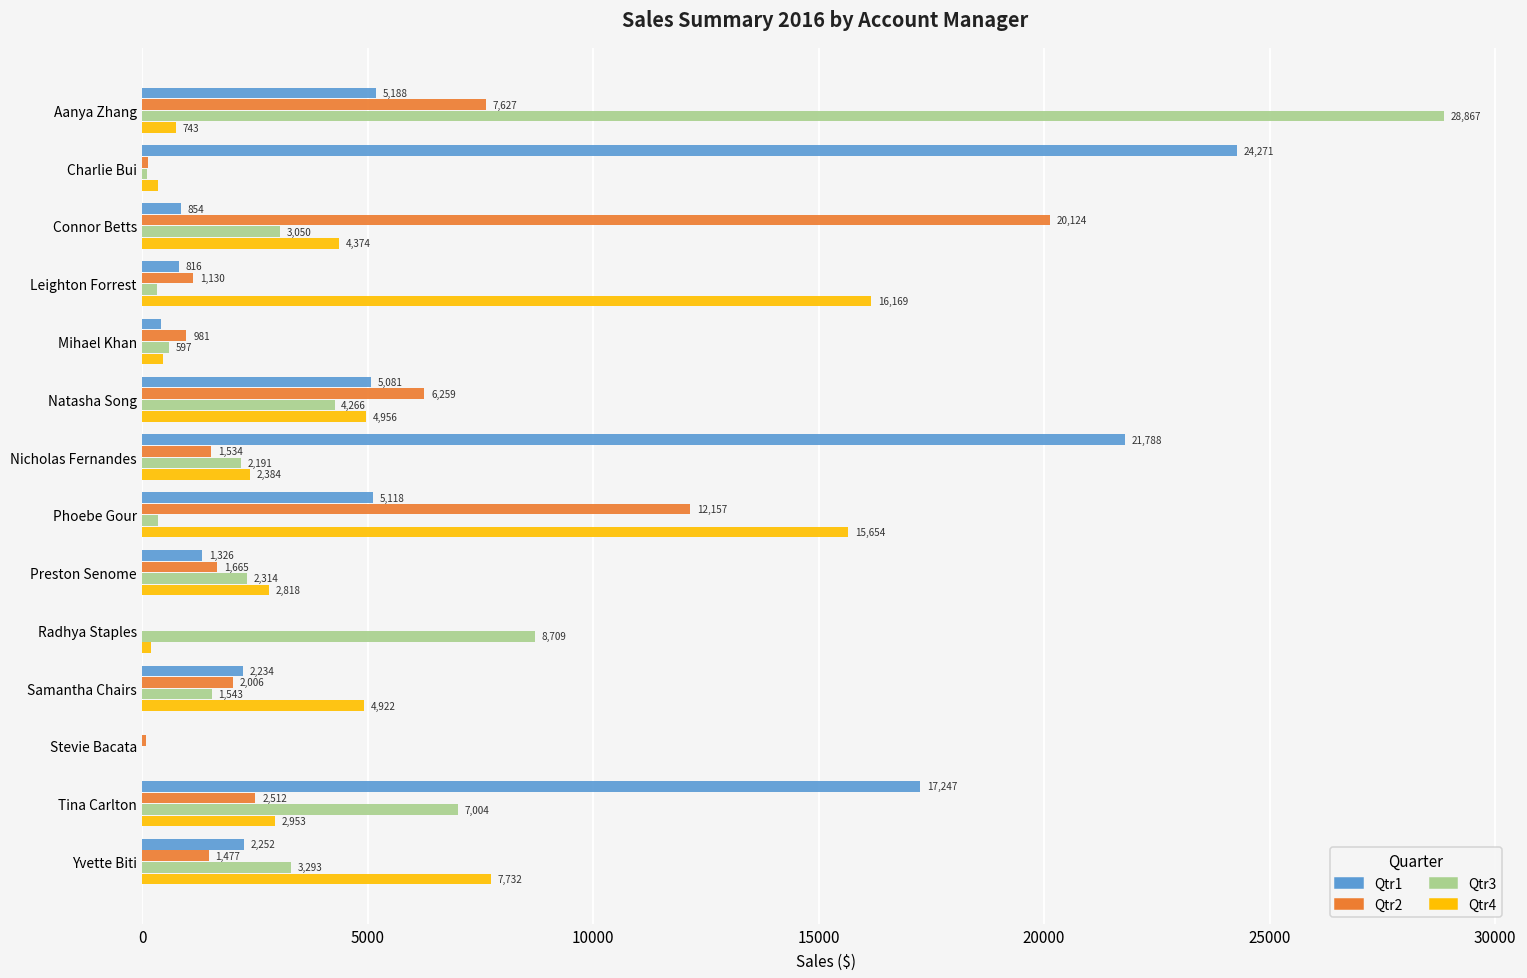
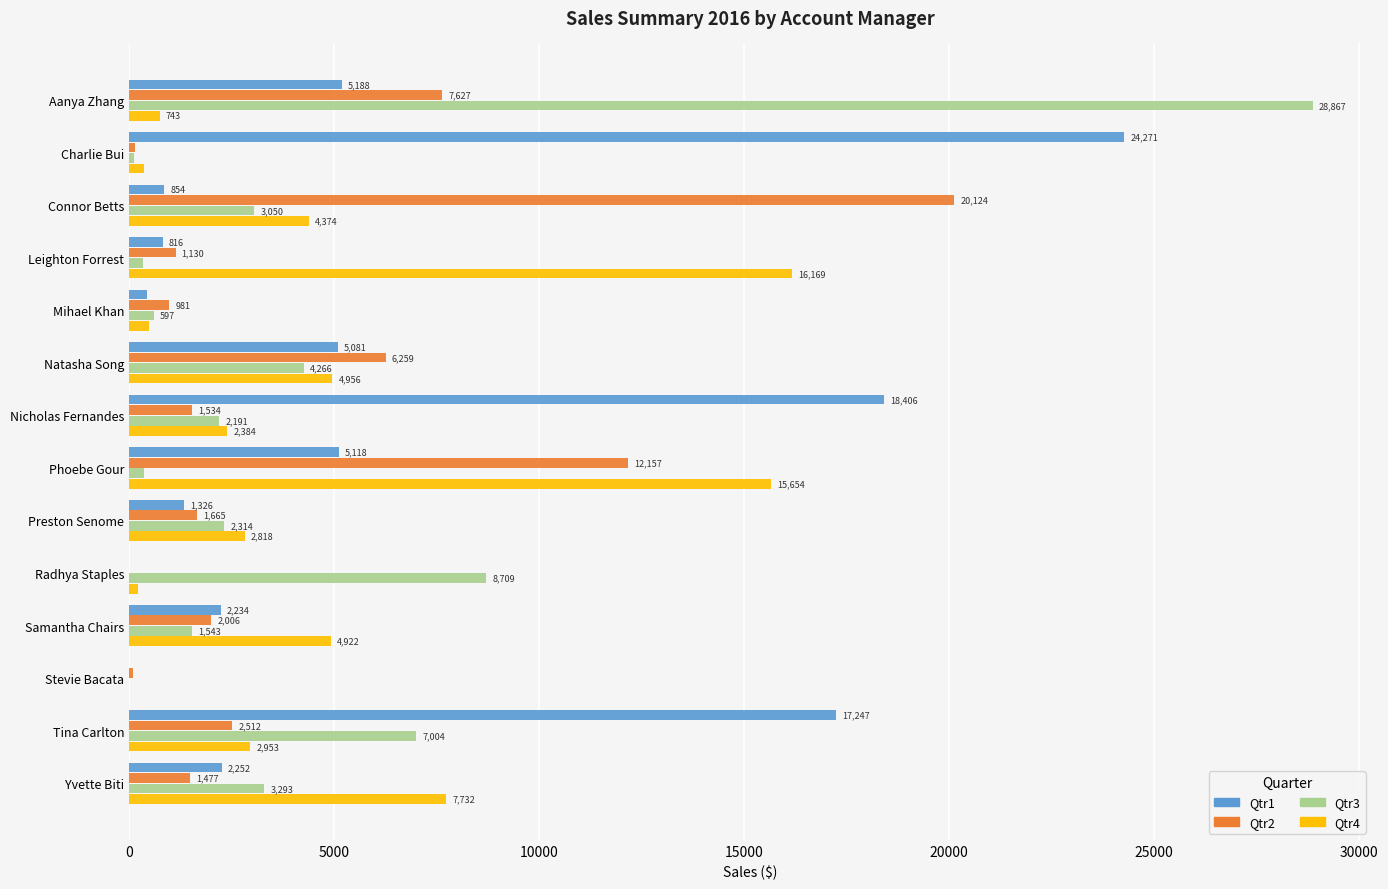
Qtr1, Nicholas Fernandes: 21,788 -> 18,406
